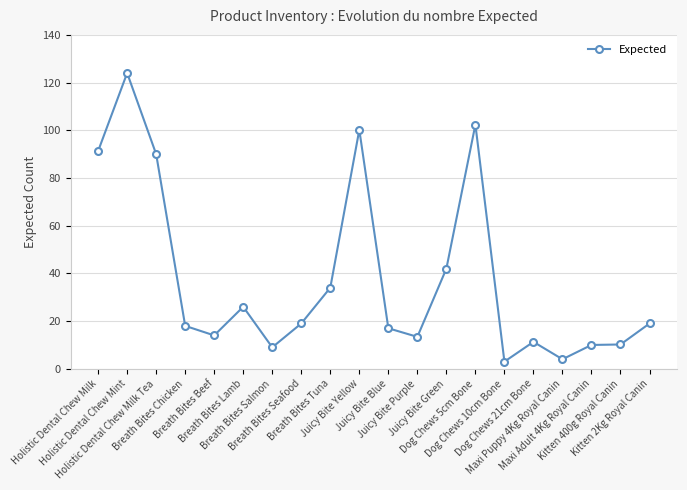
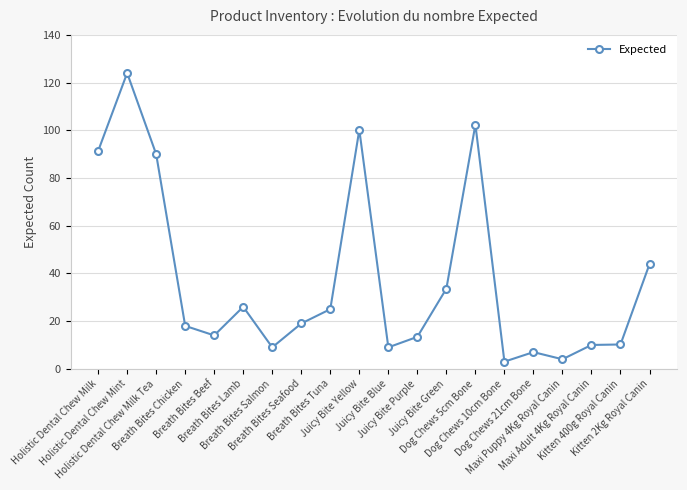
Breath Bites Tuna: 34 -> 25
Juicy Bite Blue: 17 -> 9
Juicy Bite Green: 42 -> 34
Dog Chews 21cm Bone: 11 -> 7
Kitten 2Kg Royal Canin: 19 -> 44
